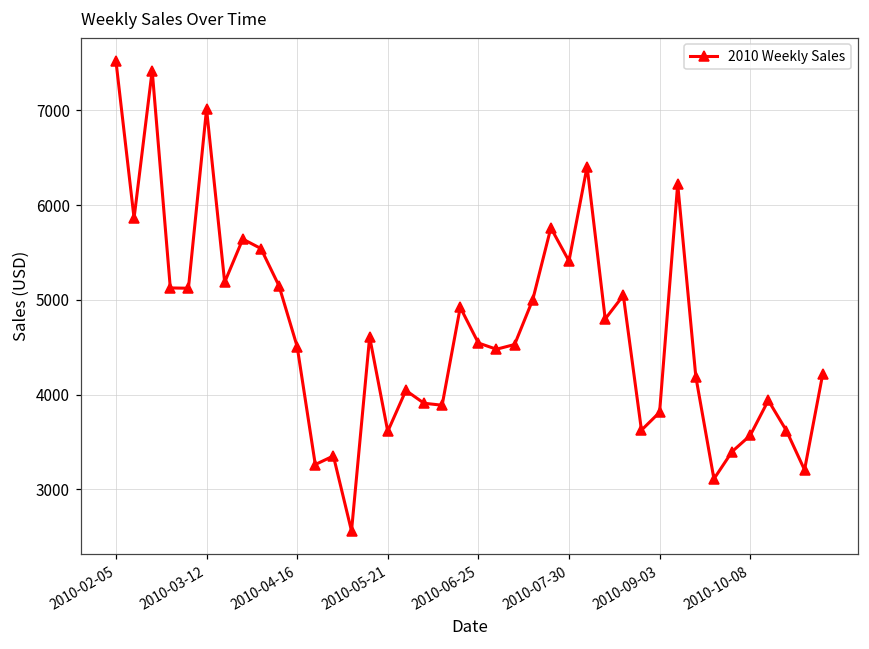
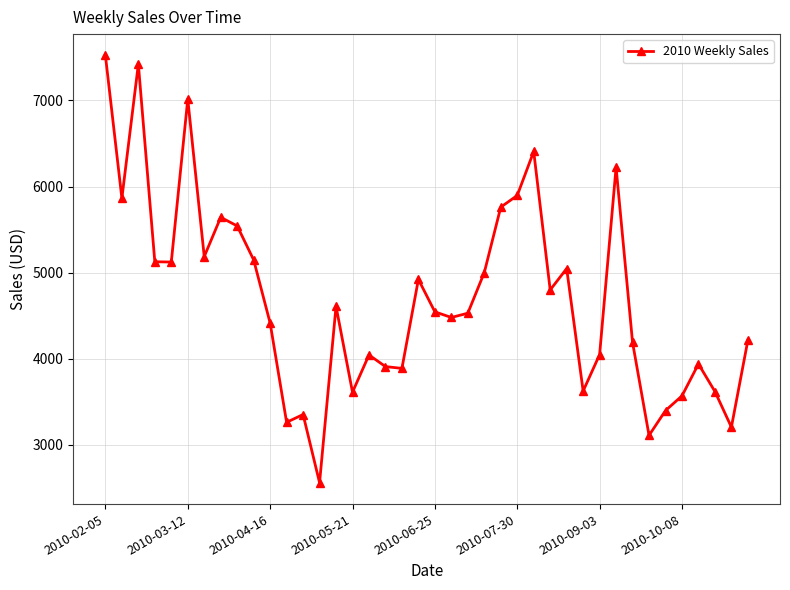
2010-04-16: 4500 -> 4400
2010-07-30: 5400 -> 5900
2010-09-03: 3800 -> 4000
